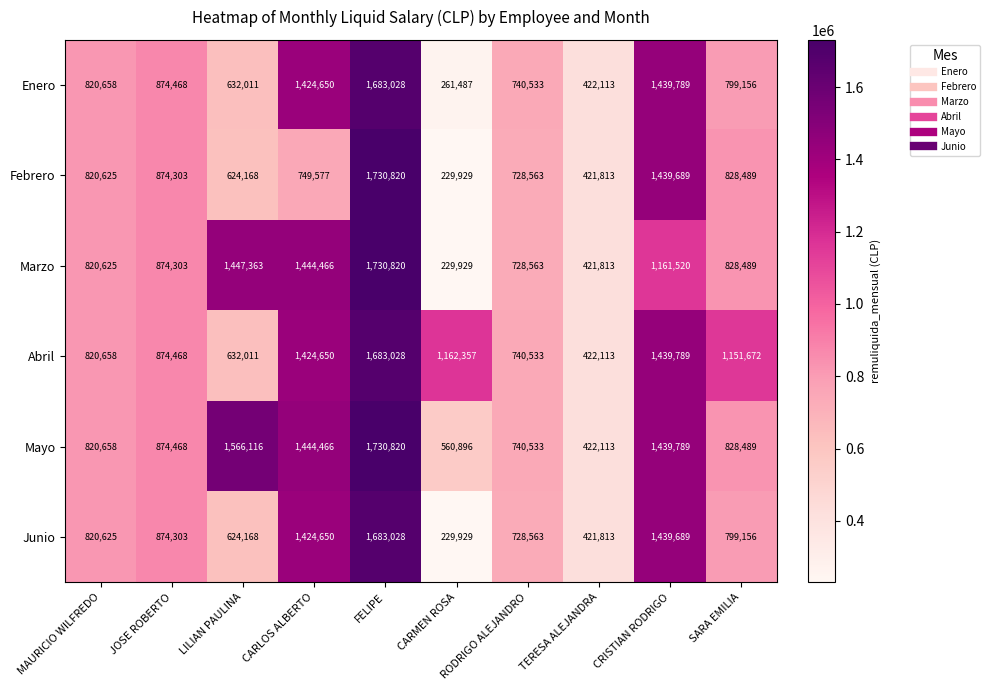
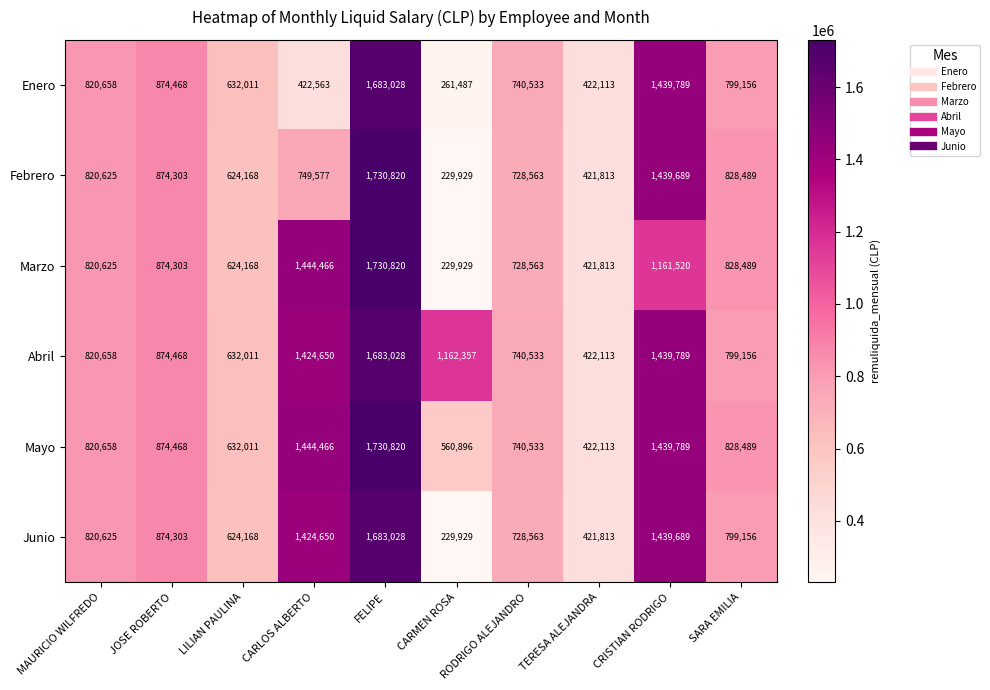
Enero, CARLOS ALBERTO: 1,424,650 -> 422,563
Marzo, LILIAN PAULINA: 1,447,363 -> 624,168
Abril, SARA EMILIA: 1,151,672 -> 799,156
Mayo, LILIAN PAULINA: 1,566,116 -> 632,011
